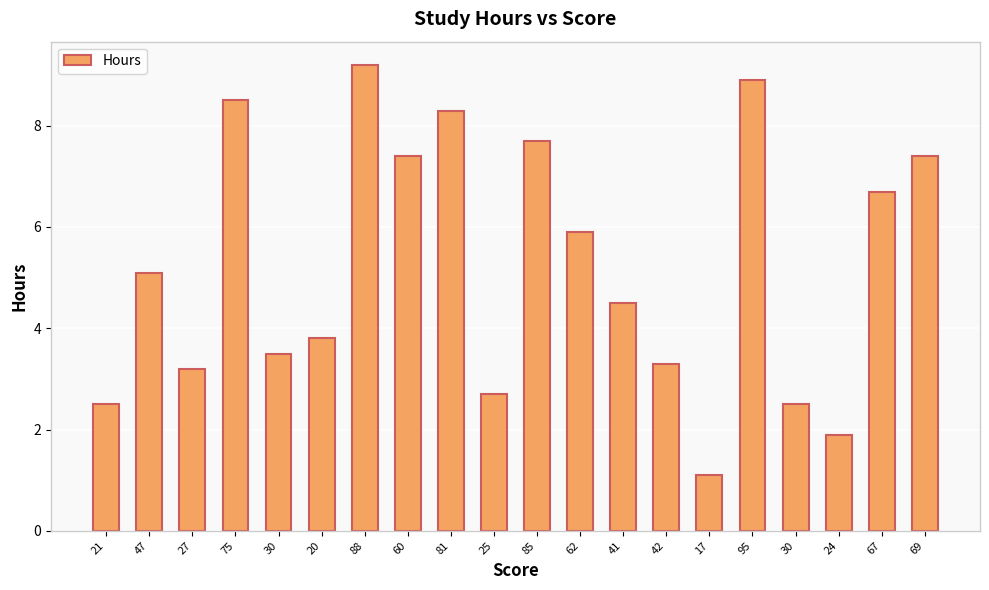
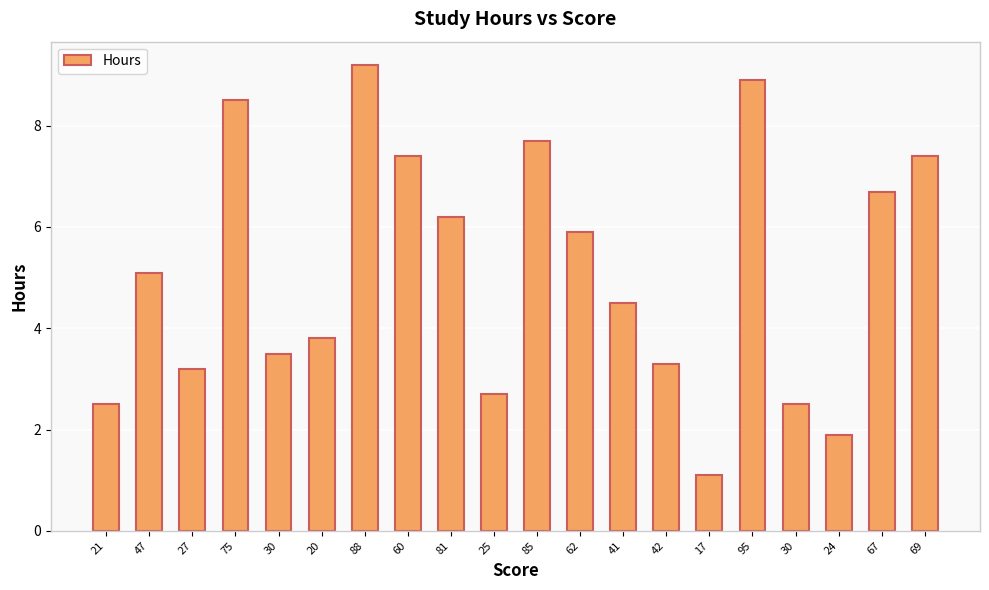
81: 8.3 -> 6.2
